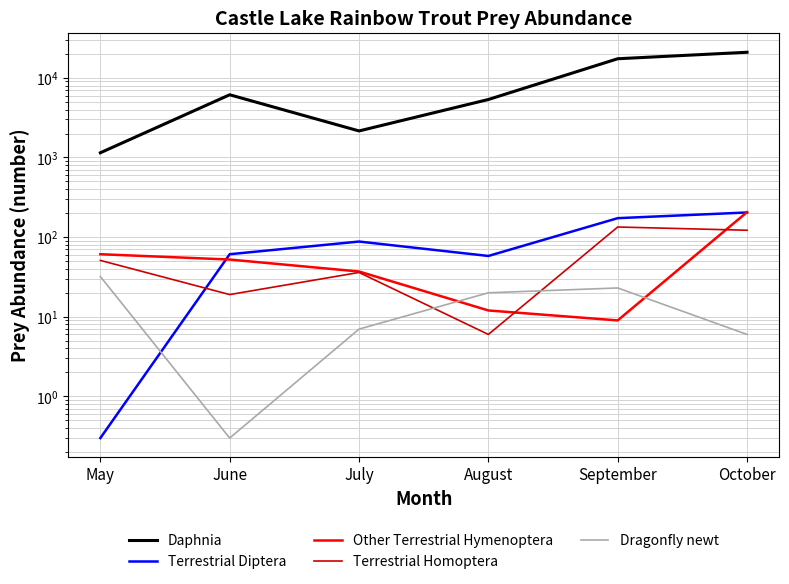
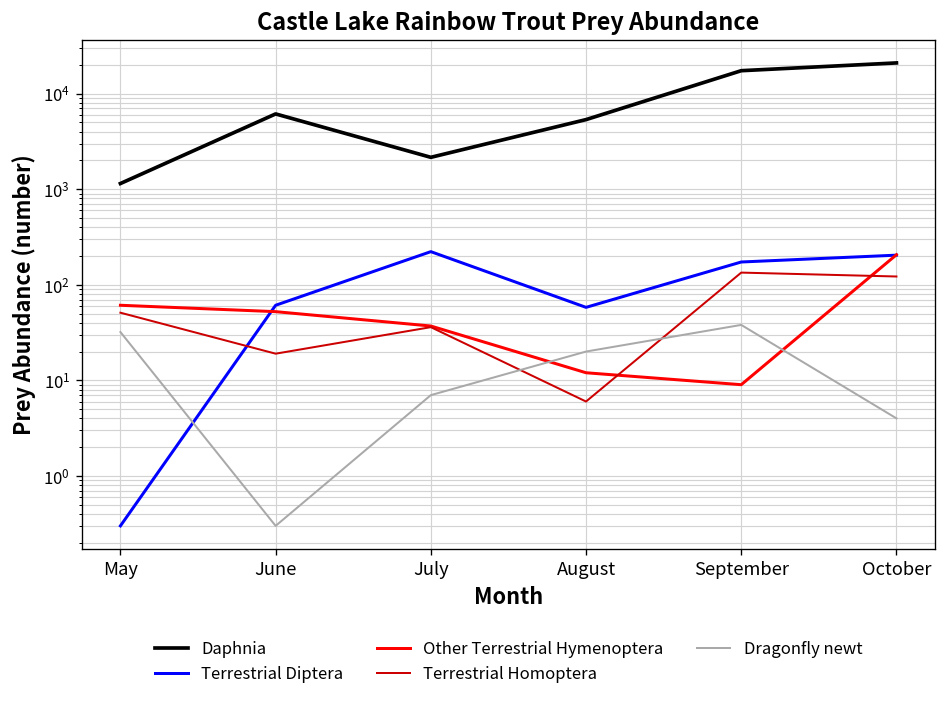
Terrestrial Diptera, July: 90 -> 220
Dragonfly newt, September: 23 -> 40
Dragonfly newt, October: 6 -> 4
